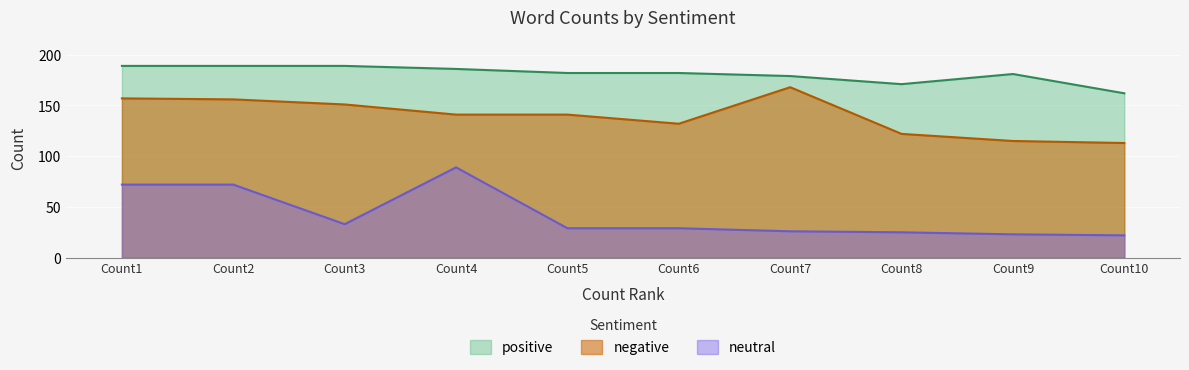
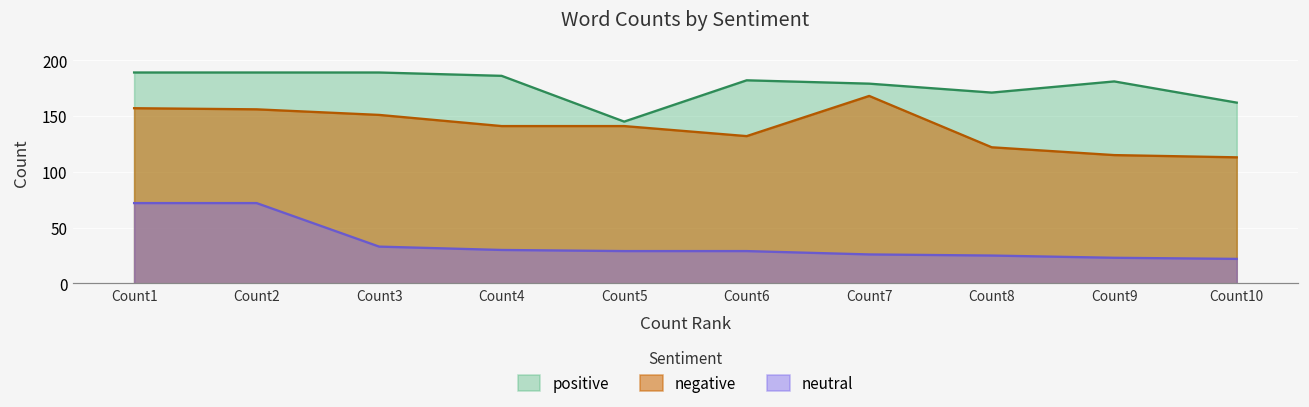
neutral, Count4: 89 -> 30
positive, Count5: 182 -> 145
